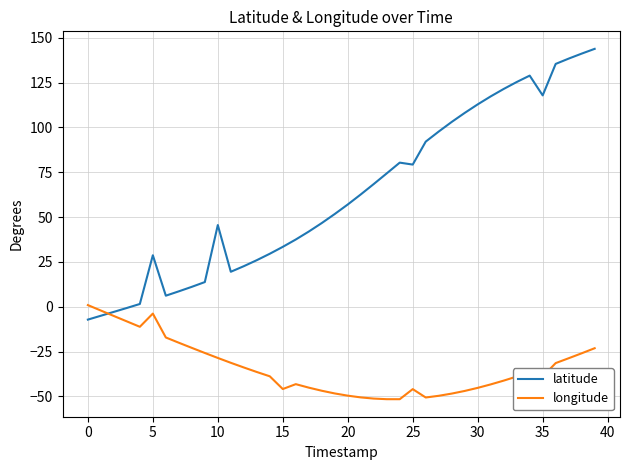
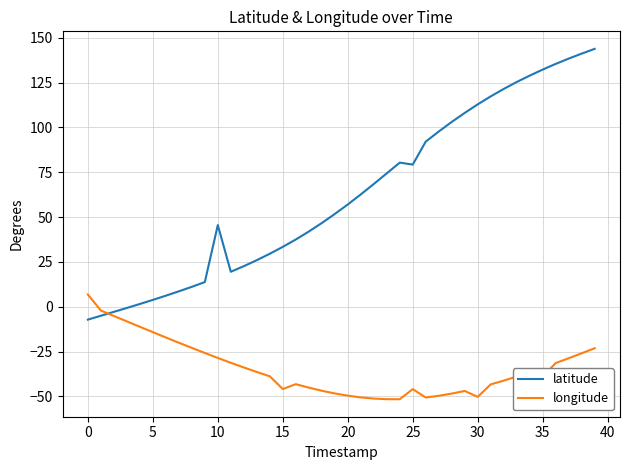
longitude, 0: 1 -> 7
latitude, 5: 29 -> 4
longitude, 5: -4 -> -14
longitude, 30: -45 -> -50
latitude, 35: 118 -> 132
